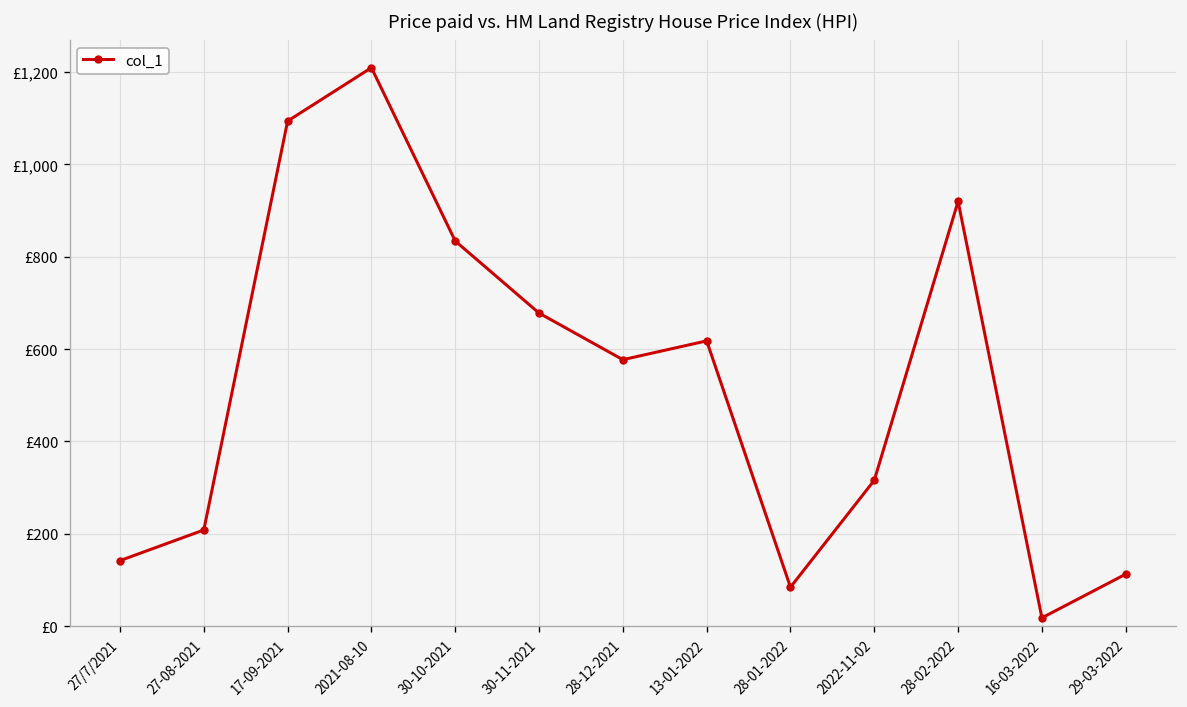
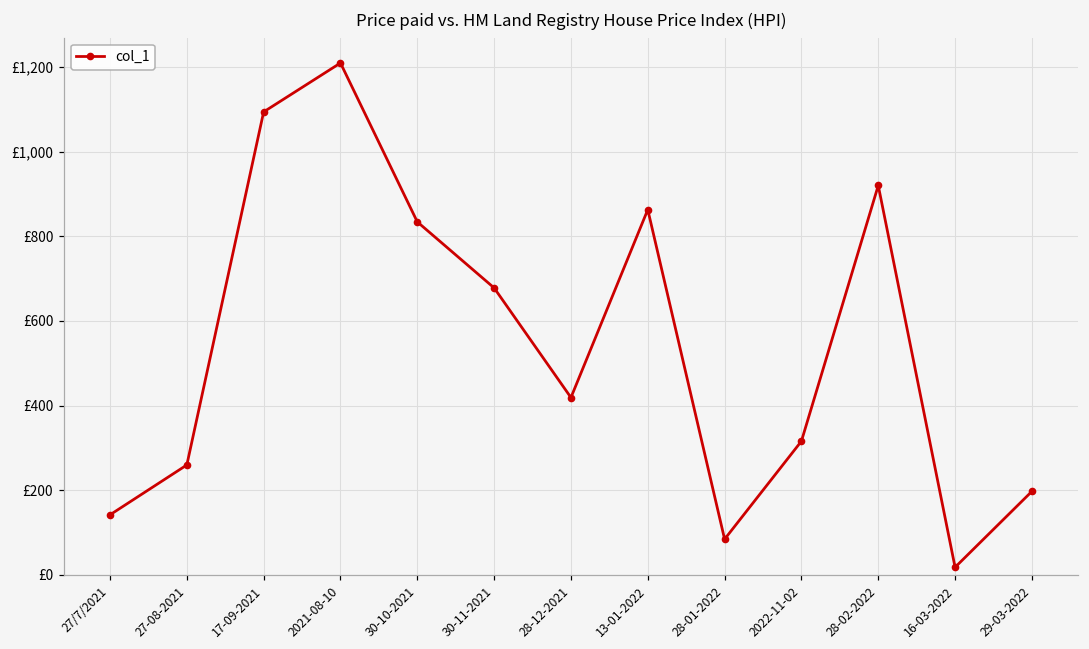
27-08-2021: £210 -> £260
28-12-2021: £580 -> £420
13-01-2022: £620 -> £860
29-03-2022: £110 -> £200
